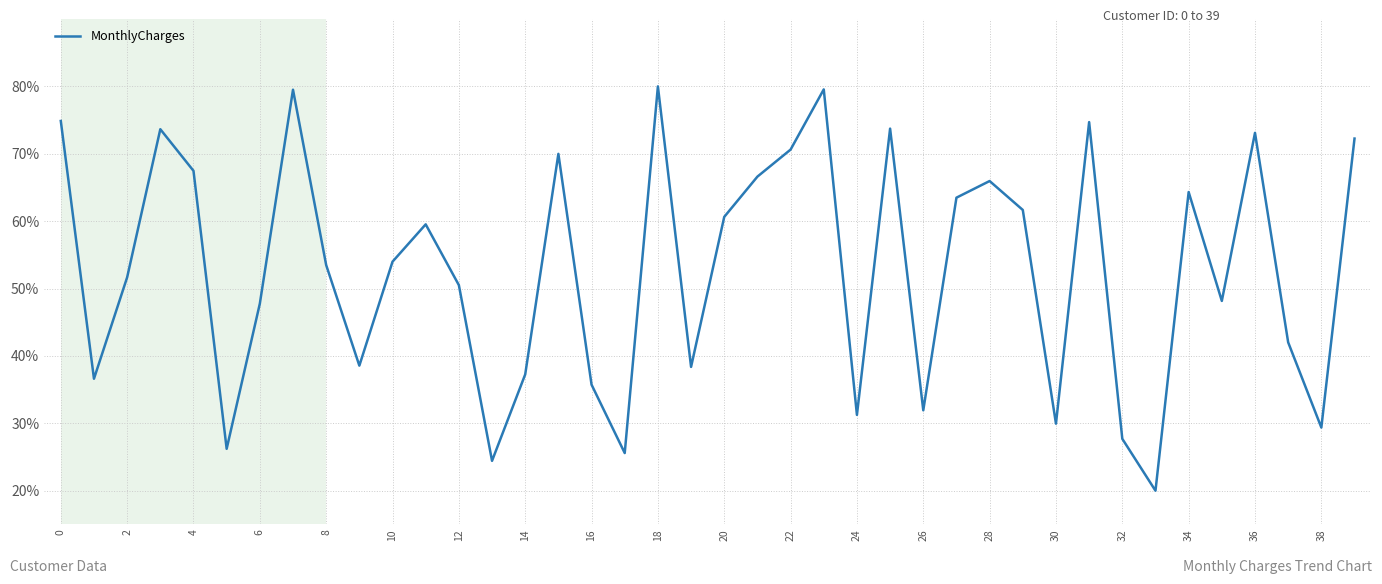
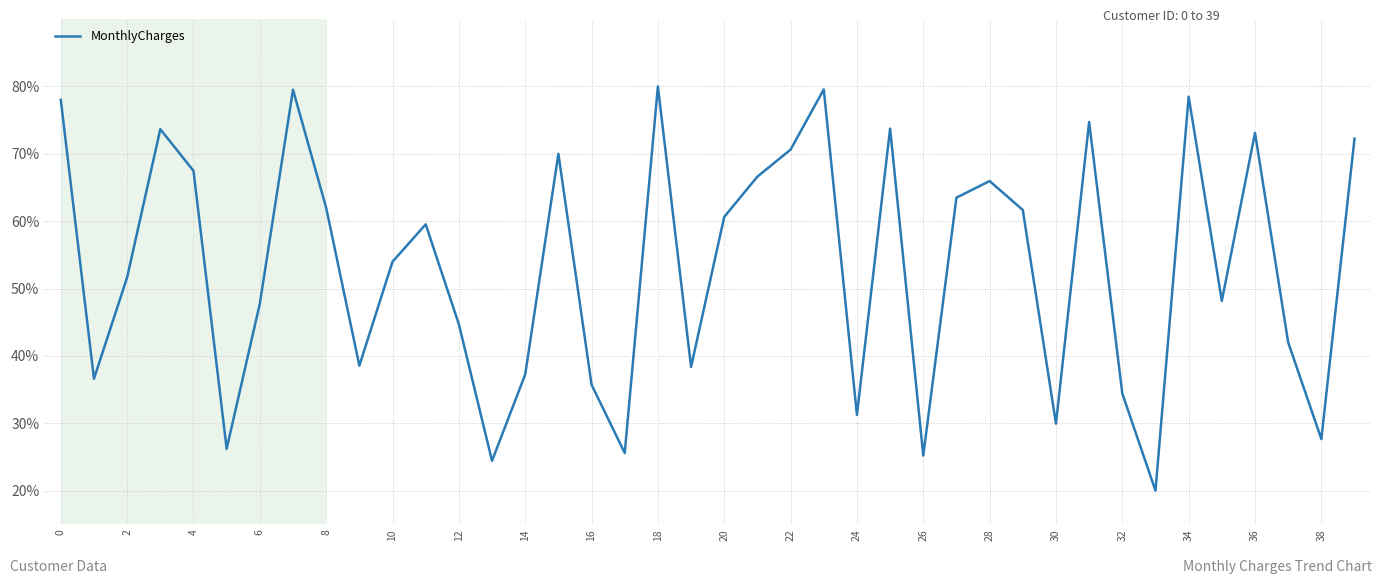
0: 75% -> 78%
8: 53% -> 62%
12: 51% -> 45%
26: 32% -> 25%
32: 28% -> 34%
34: 64% -> 78%
38: 29% -> 28%
